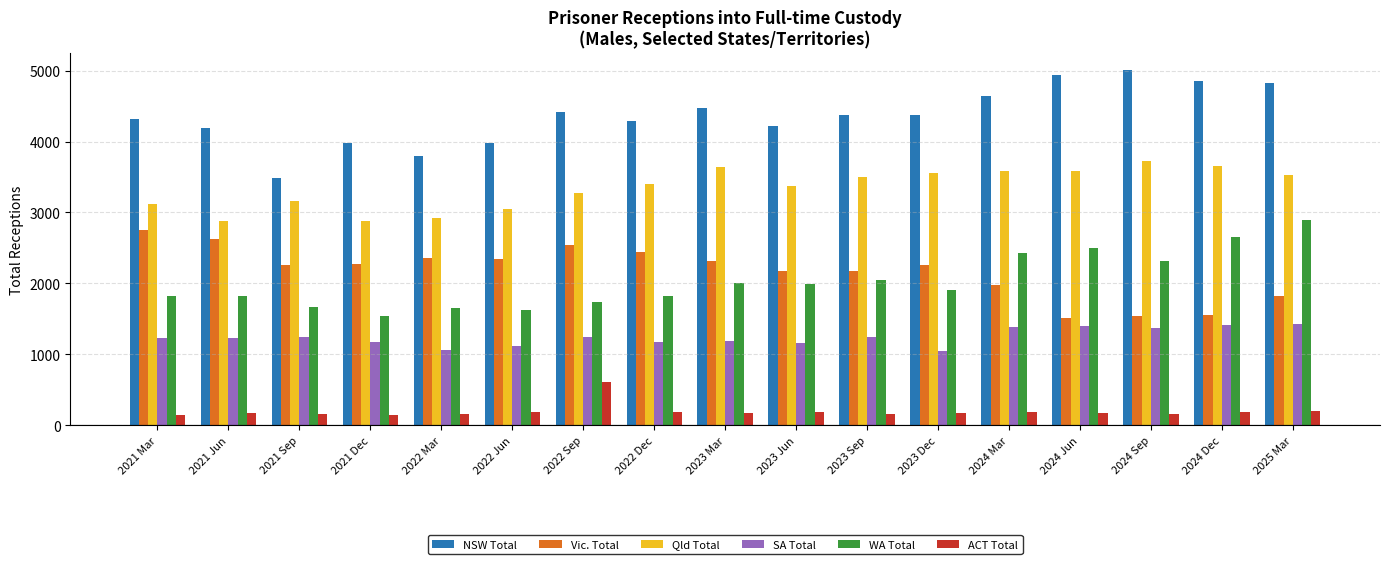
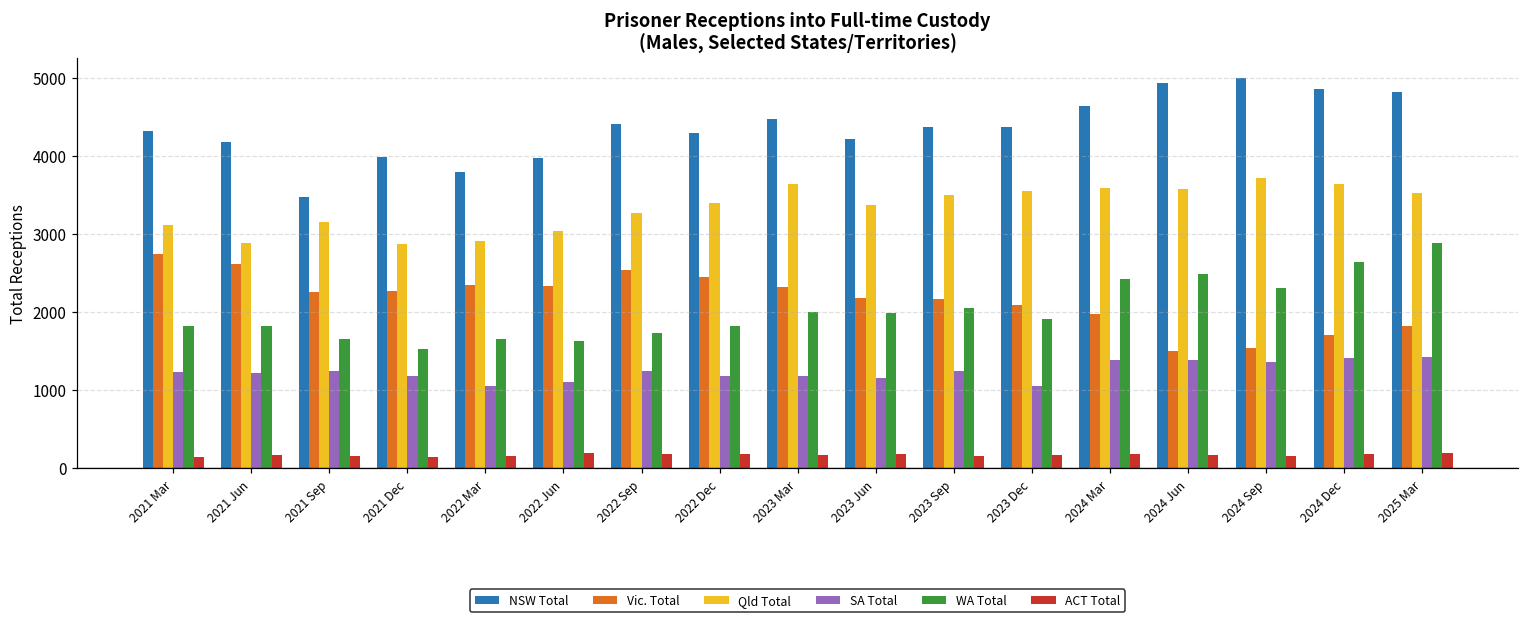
ACT Total, 2022 Sep: 600 -> 200
Vic. Total, 2023 Dec: 2300 -> 2100
Vic. Total, 2024 Dec: 1600 -> 1700
